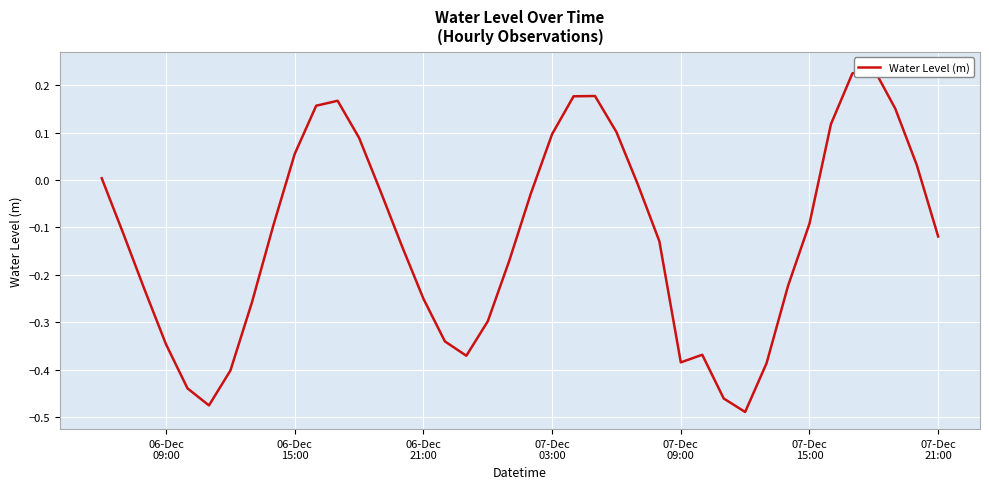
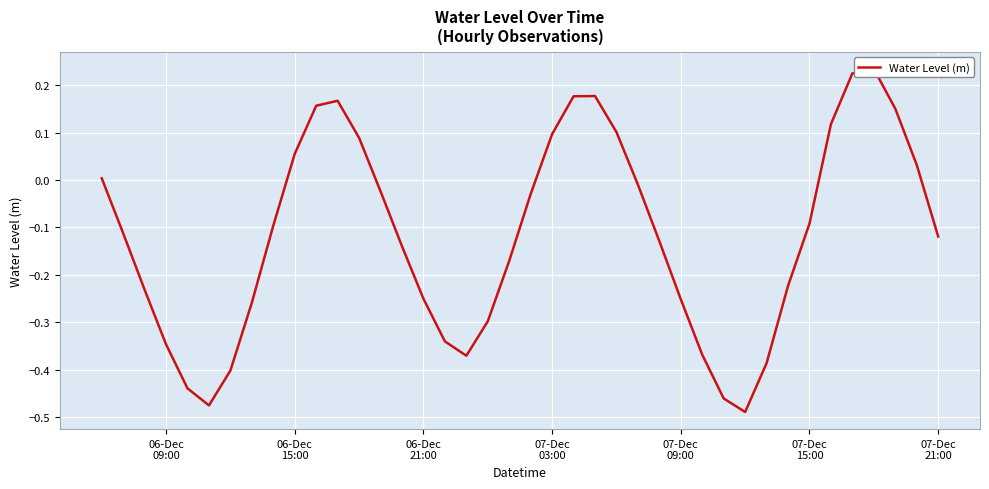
07-Dec 09:00: -0.38 -> -0.25
